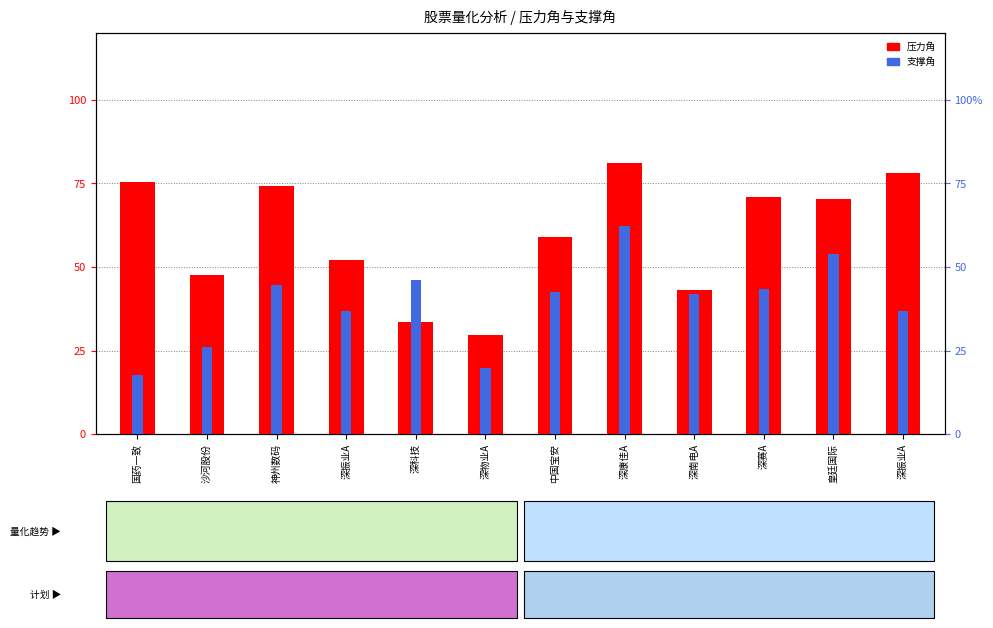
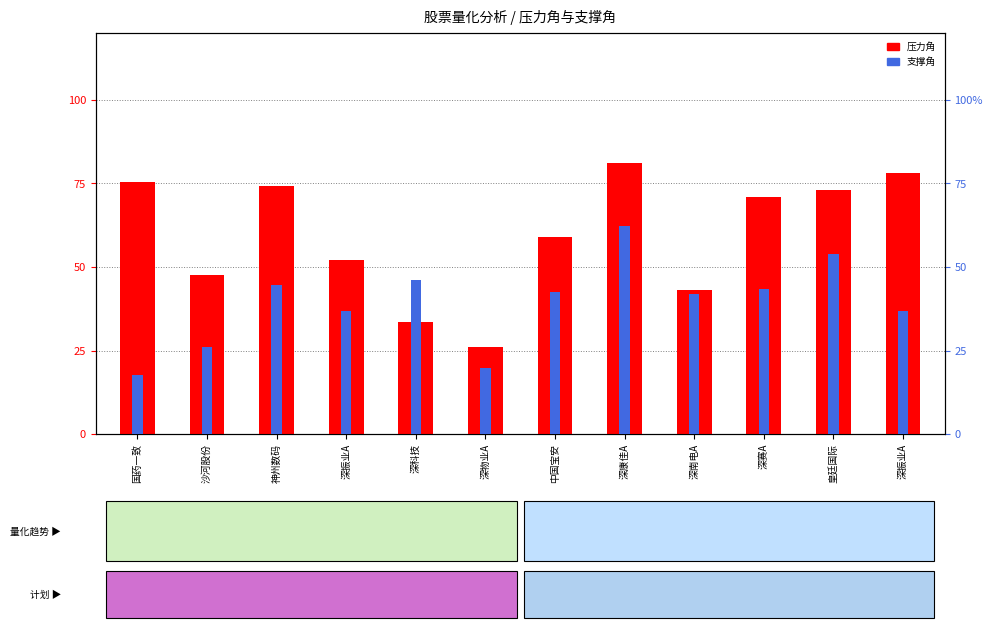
压力角, 深物业A: 30 -> 26
压力角, 皇廷国际: 70 -> 73
